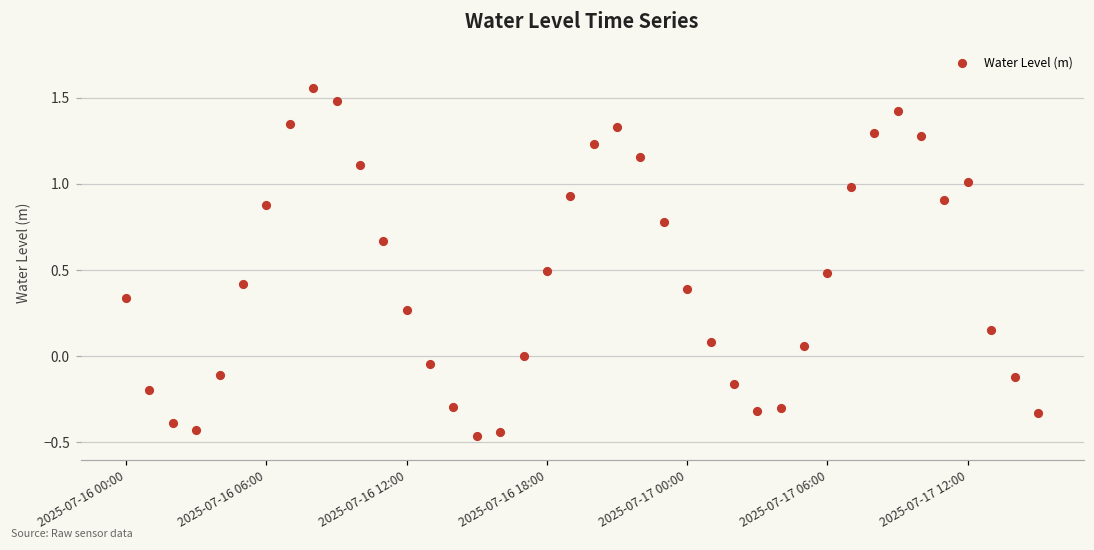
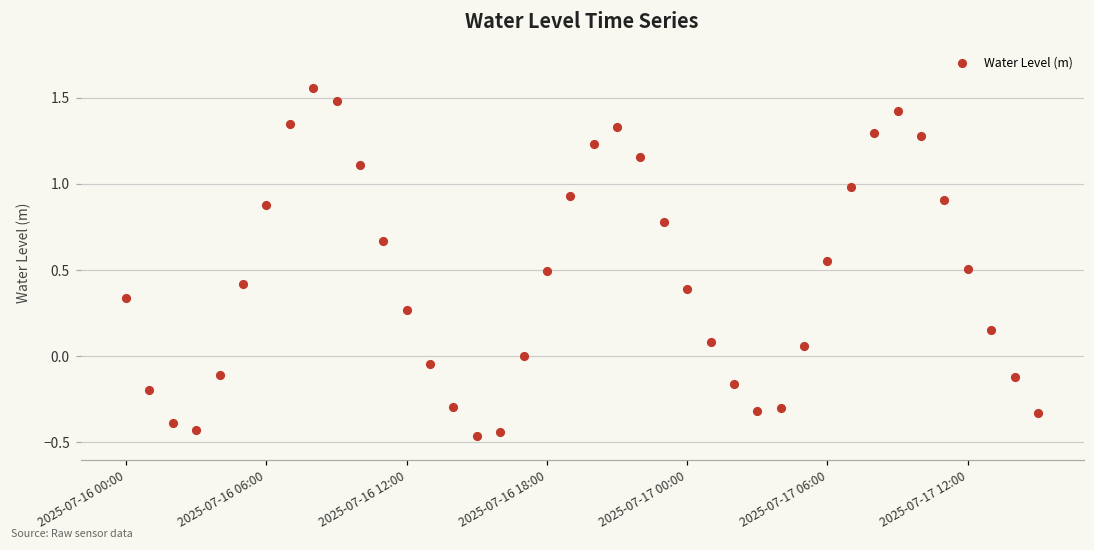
2025-07-17 06:00: 0.48 -> 0.55
2025-07-17 12:00: 1.01 -> 0.51
